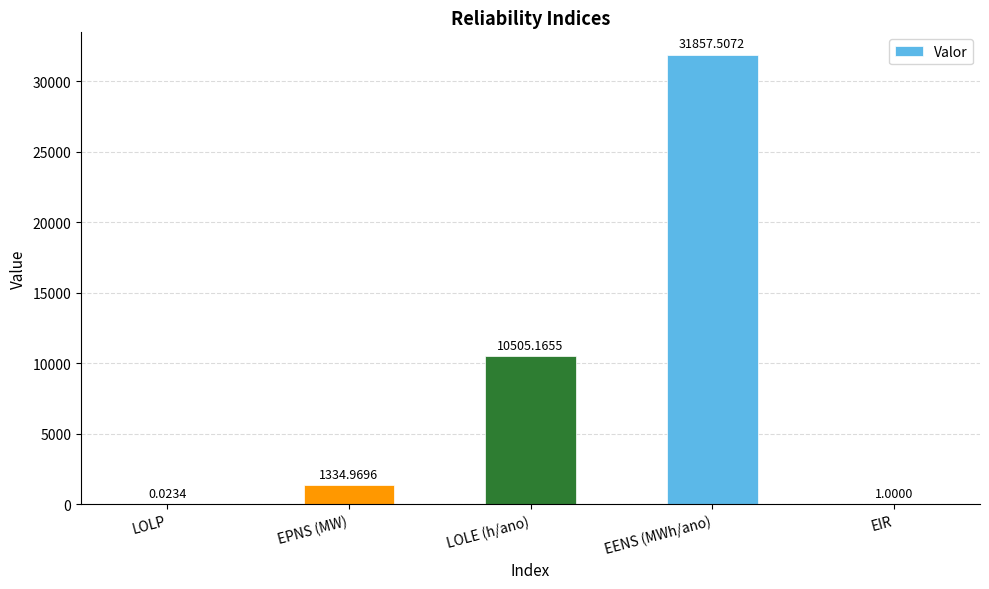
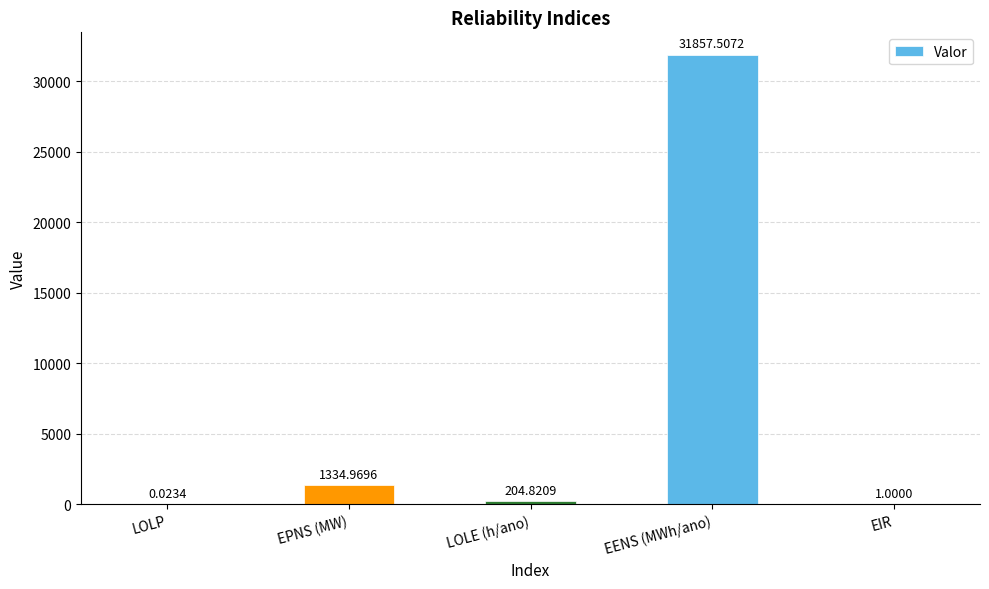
LOLE (h/ano): 10505.1655 -> 204.8209
